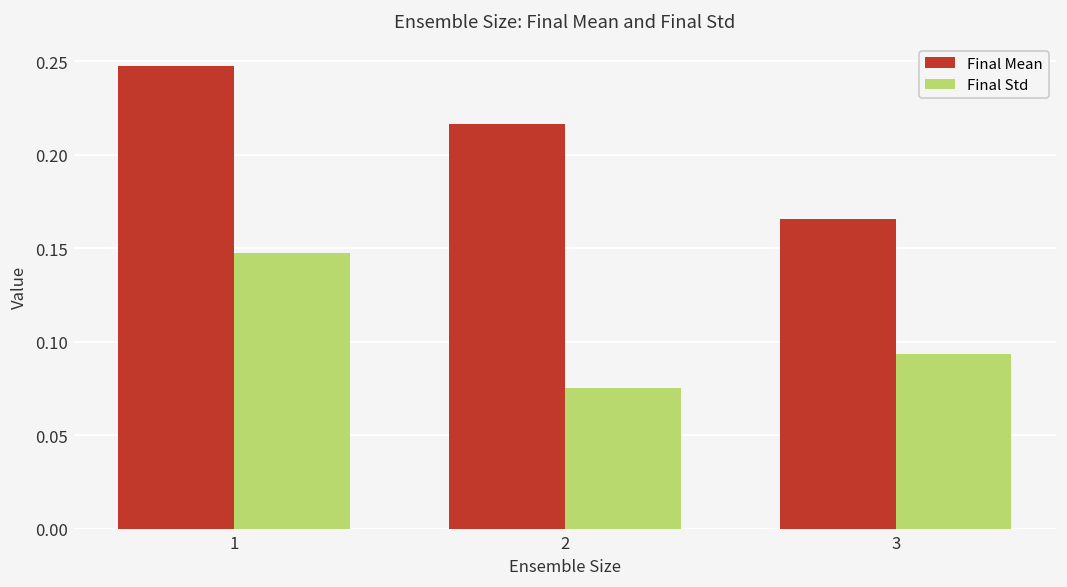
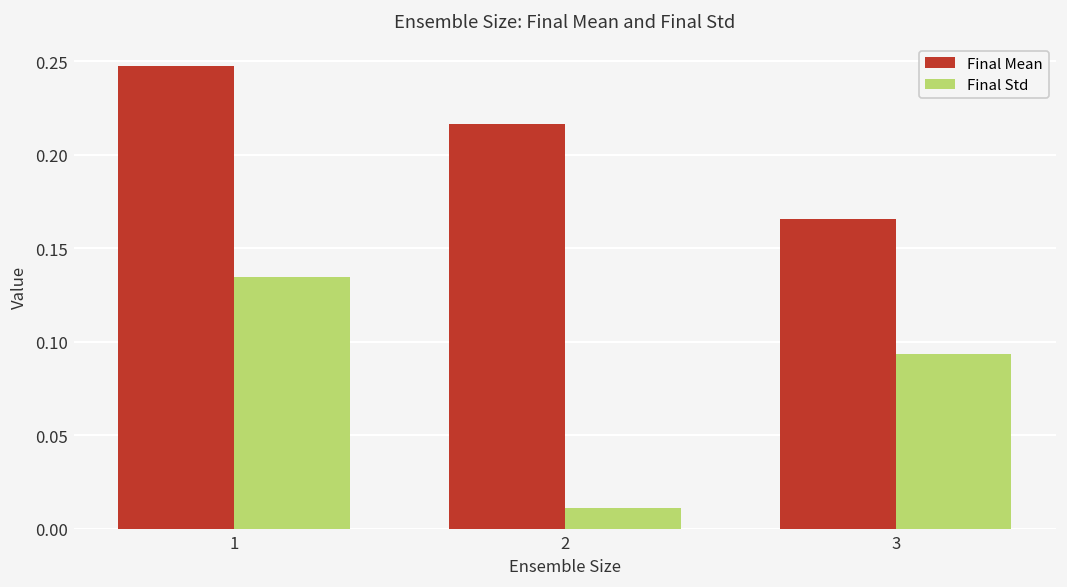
Final Std, 1: 0.147 -> 0.135
Final Std, 2: 0.075 -> 0.011
